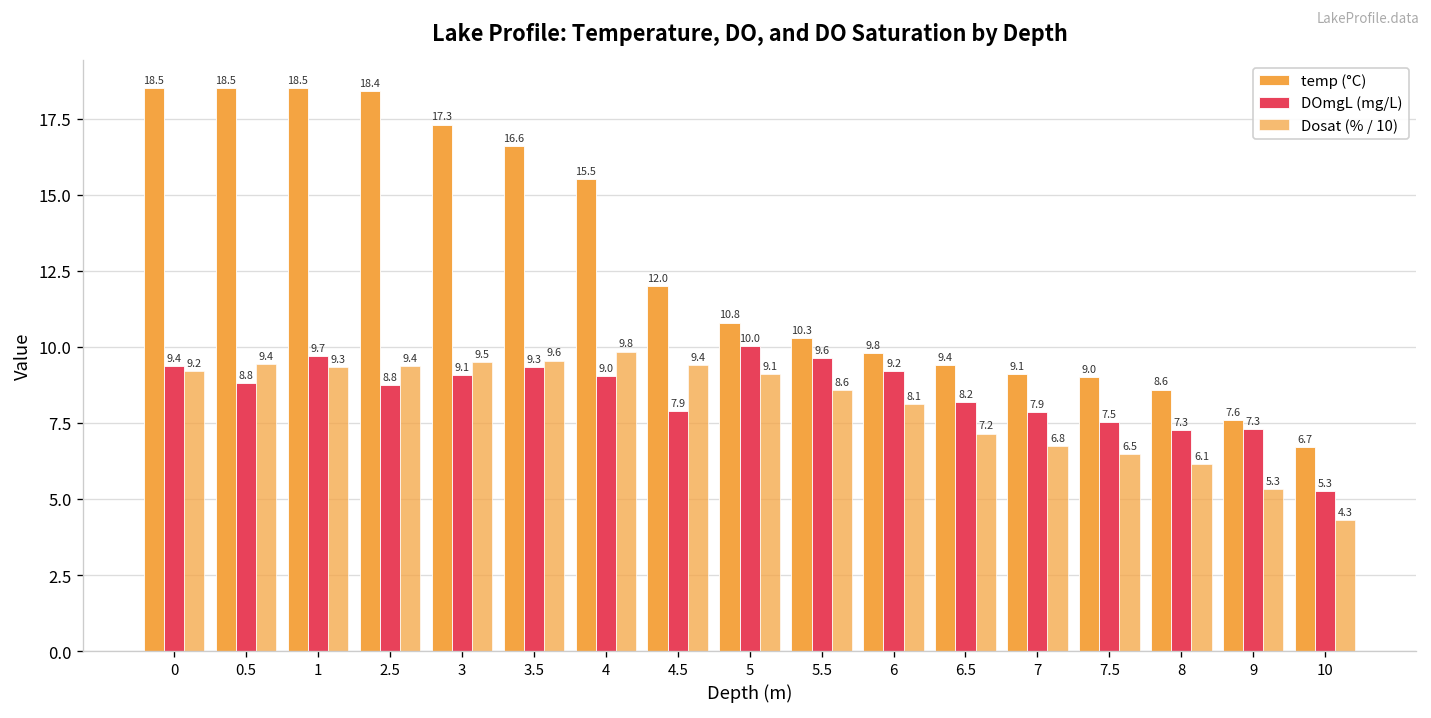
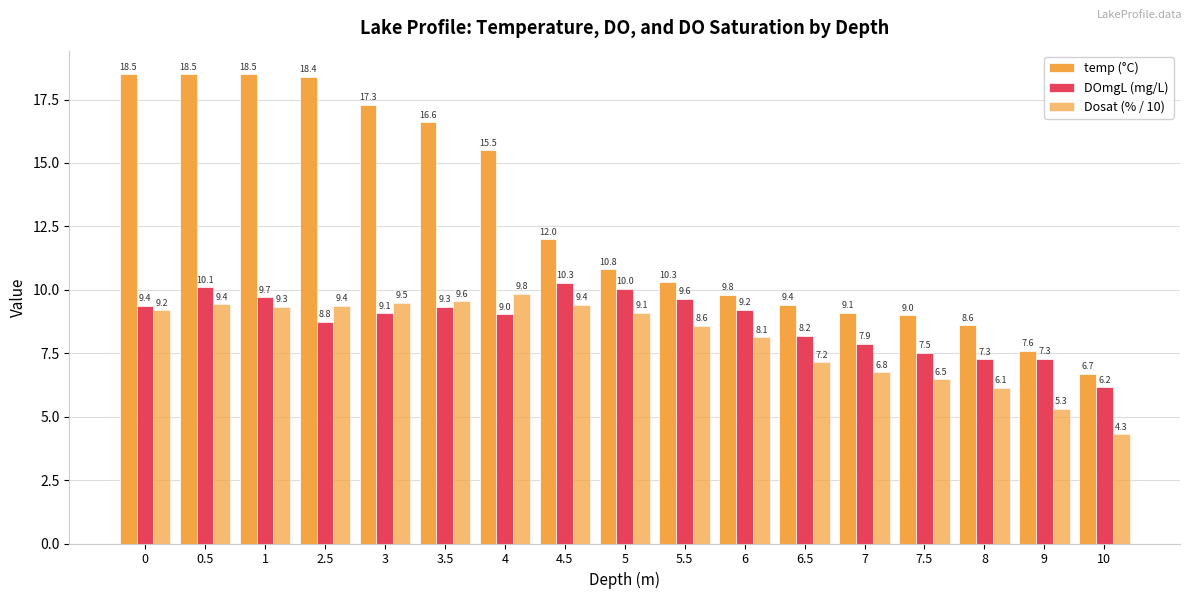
DOmgL (mg/L), 0.5: 8.8 -> 10.1
DOmgL (mg/L), 4.5: 7.9 -> 10.3
DOmgL (mg/L), 10: 5.3 -> 6.2
